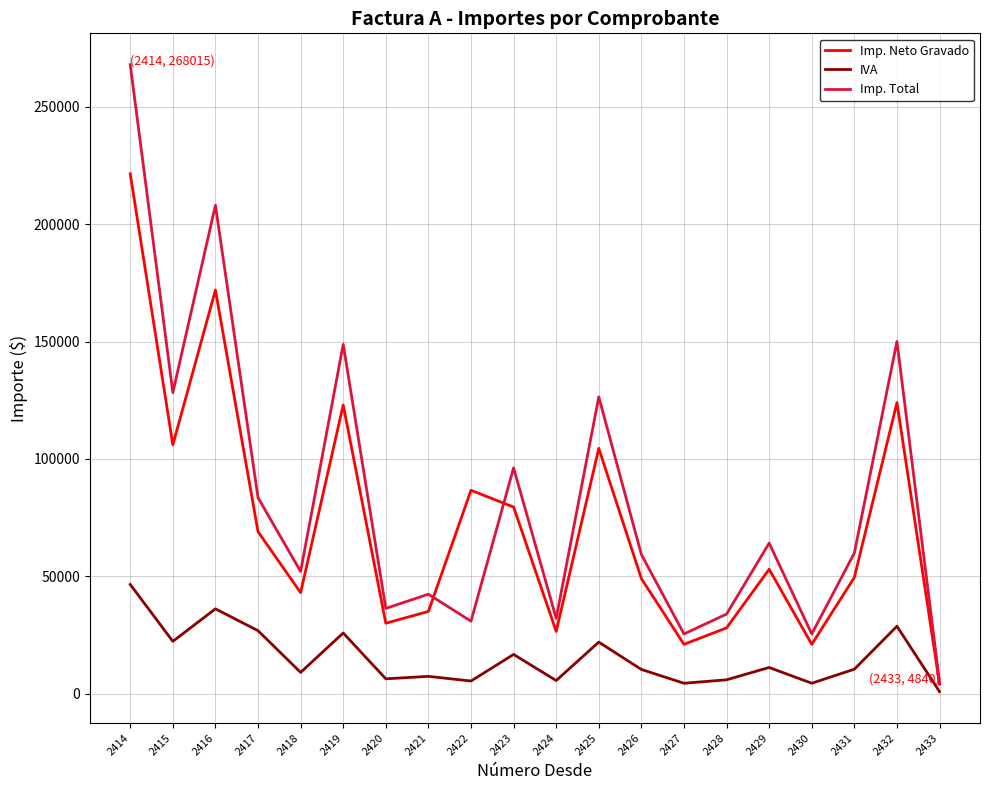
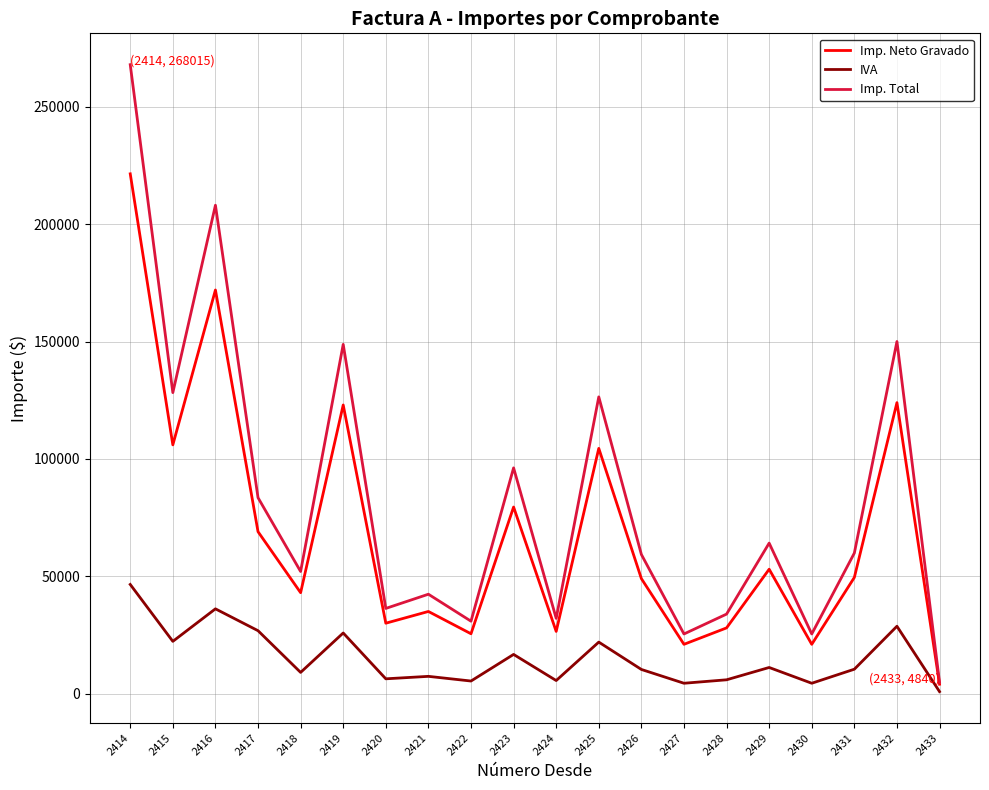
Imp. Neto Gravado, 2422: 87000 -> 26000
